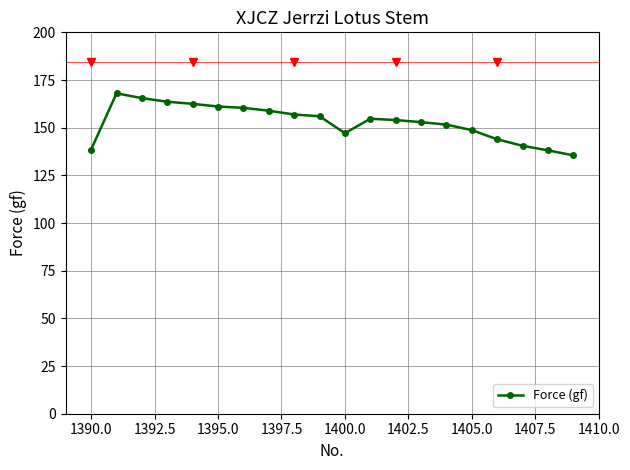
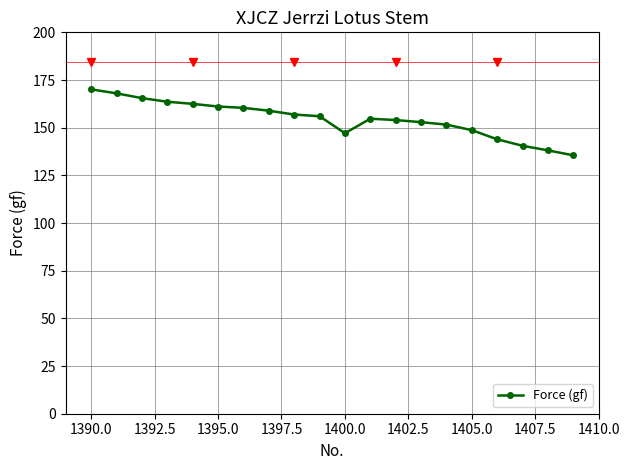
Force (gf), 1390.0: 139 -> 170
